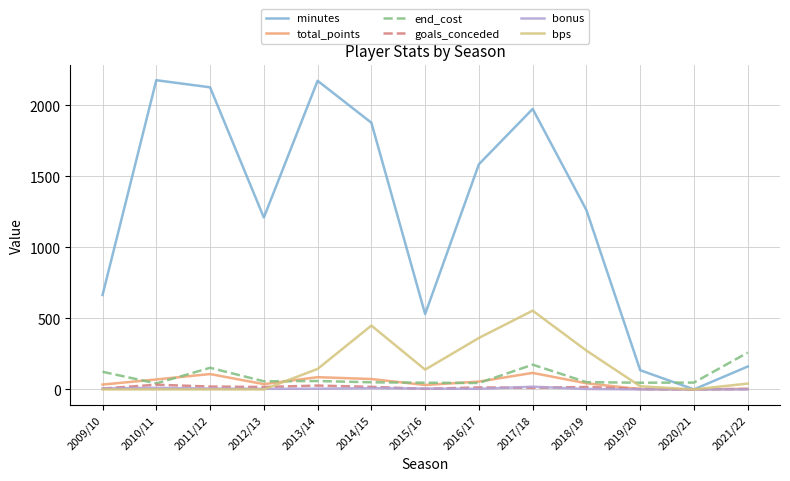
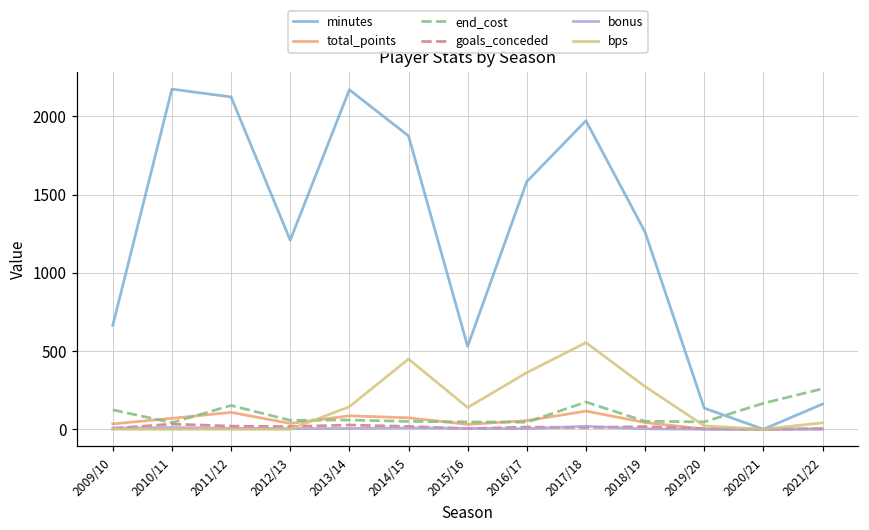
end_cost, 2020/21: 50 -> 170
